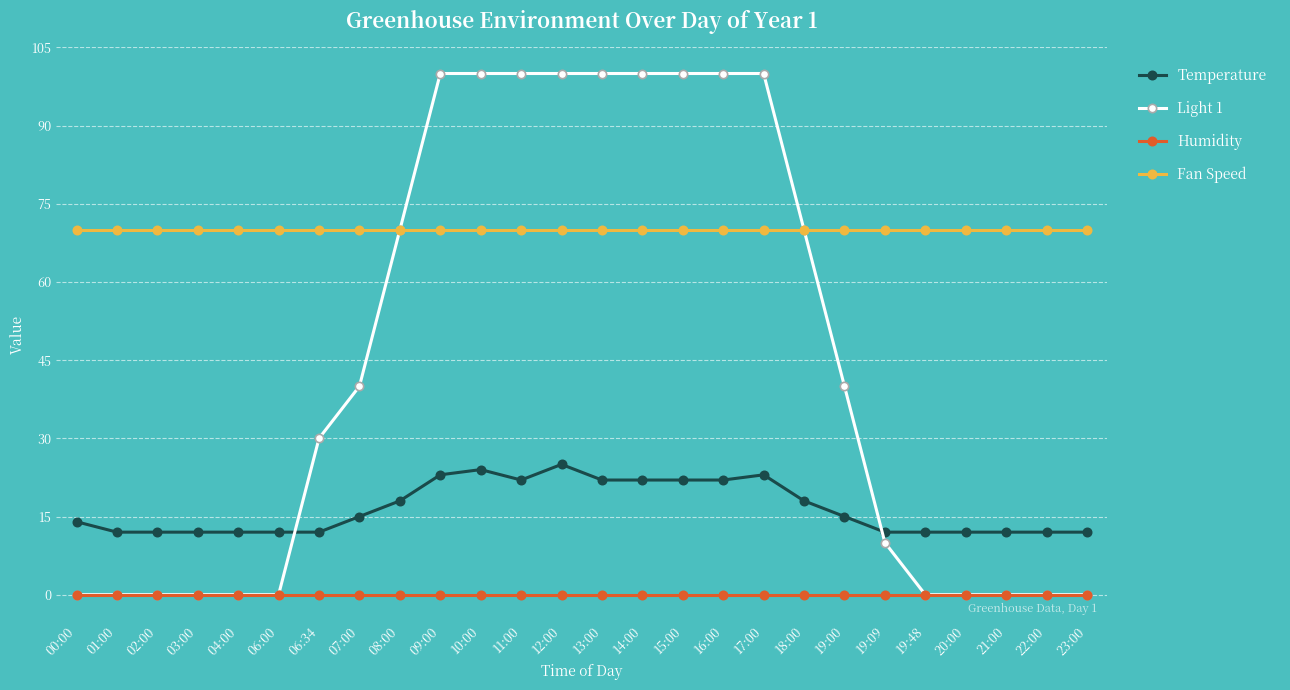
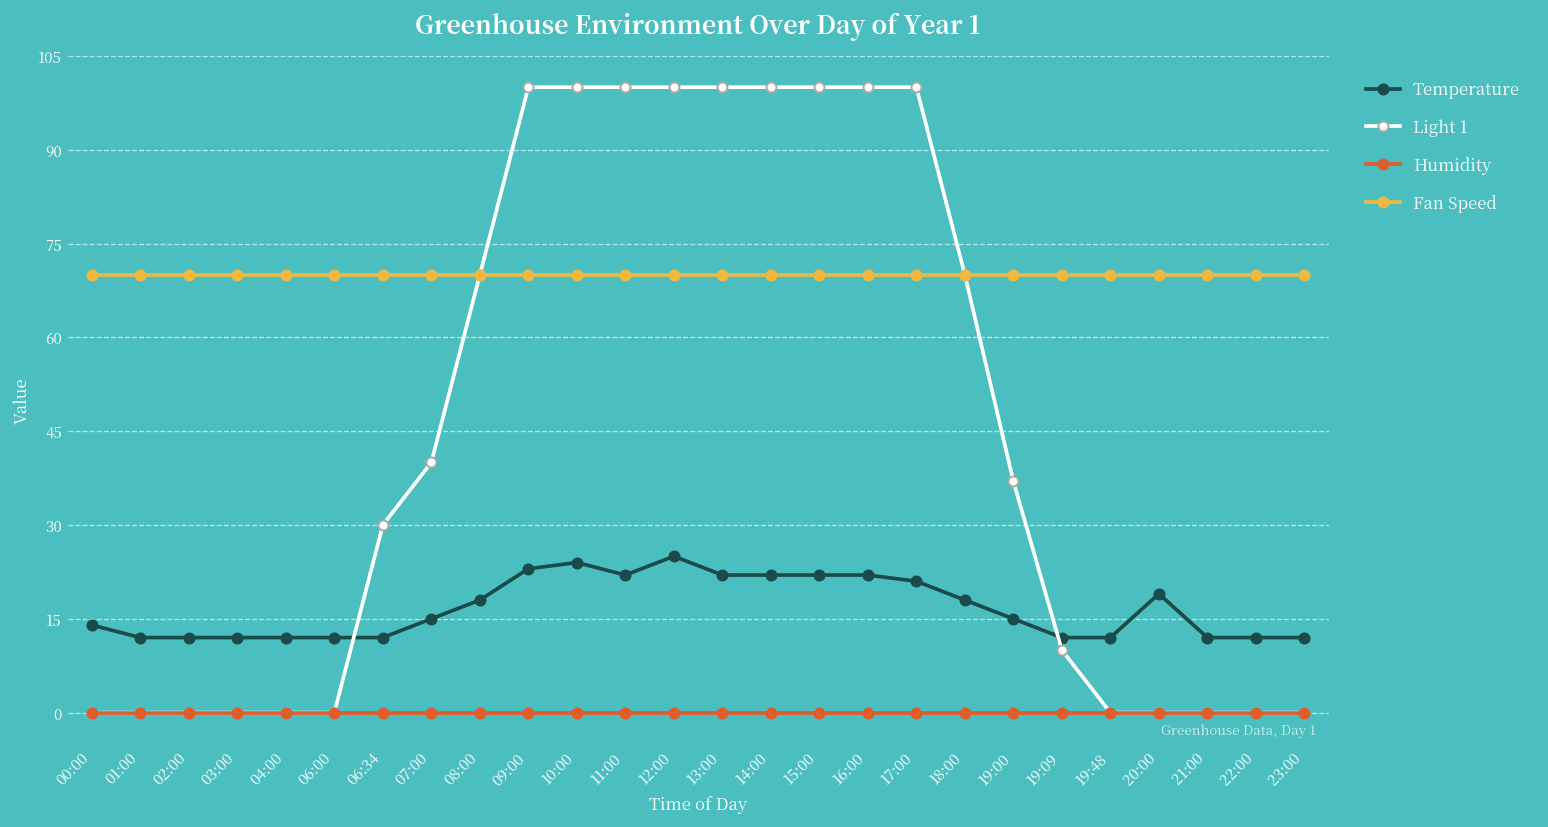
Temperature, 17:00: 23 -> 21
Light 1, 19:00: 40 -> 37
Temperature, 20:00: 12 -> 19
